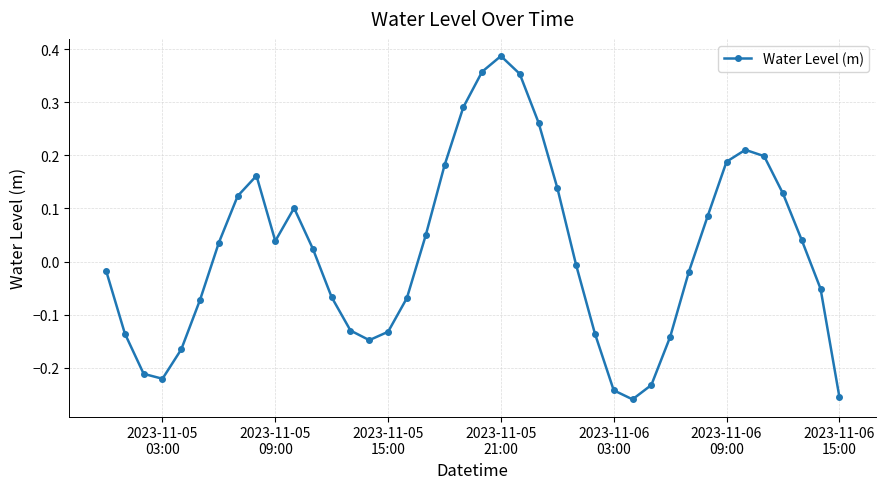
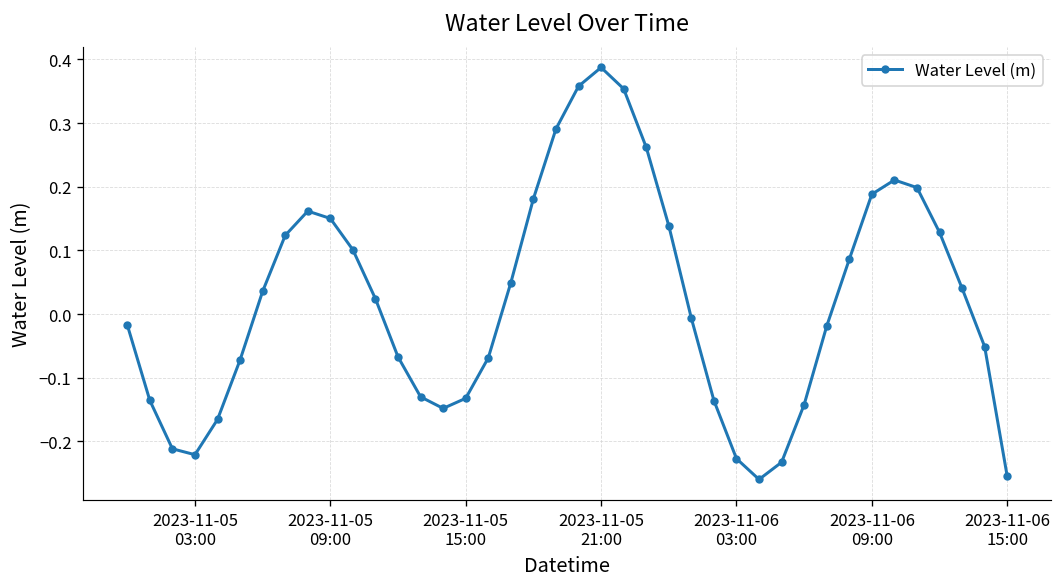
2023-11-05 09:00: 0.04 -> 0.15
2023-11-06 03:00: -0.24 -> -0.23
